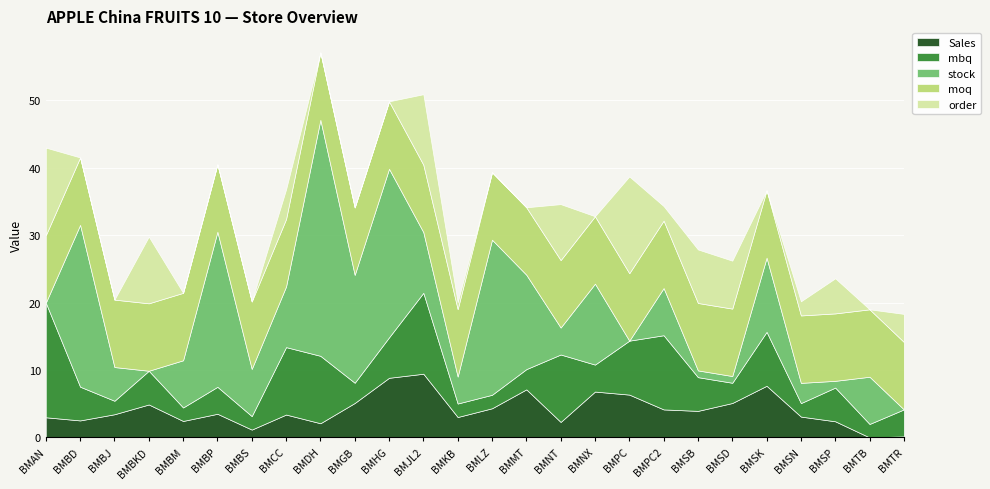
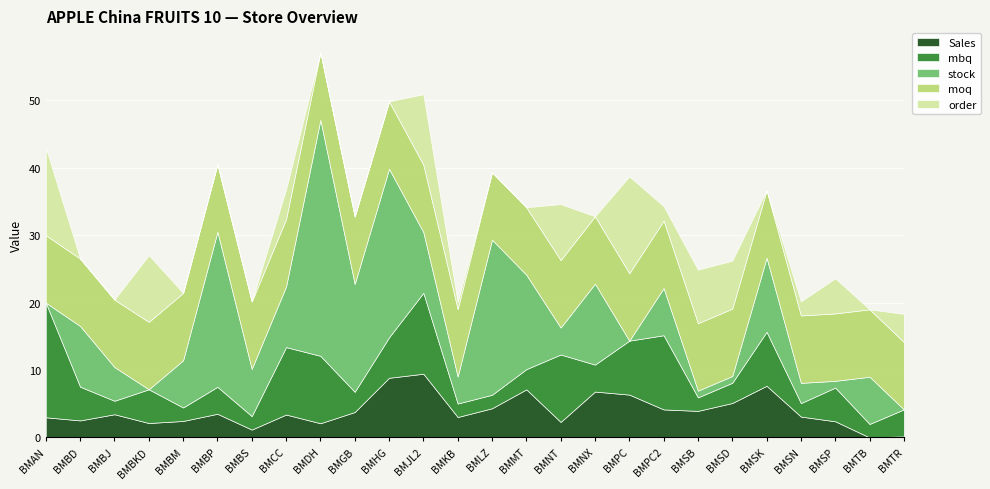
stock, BMBD: 24 -> 9
Sales, BMBKD: 5 -> 2
Sales, BMGB: 5 -> 4
mbq, BMSB: 5 -> 2
